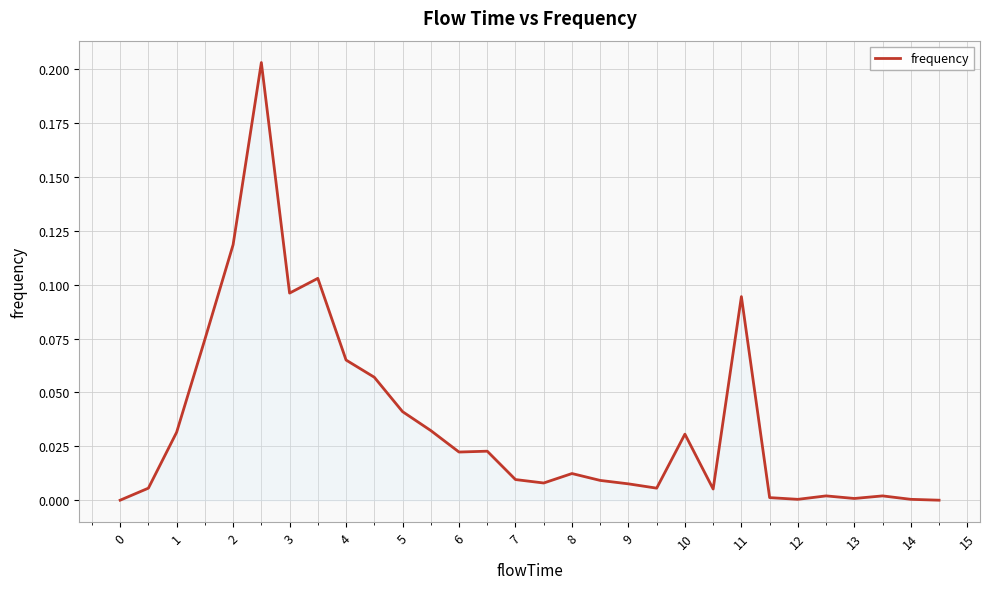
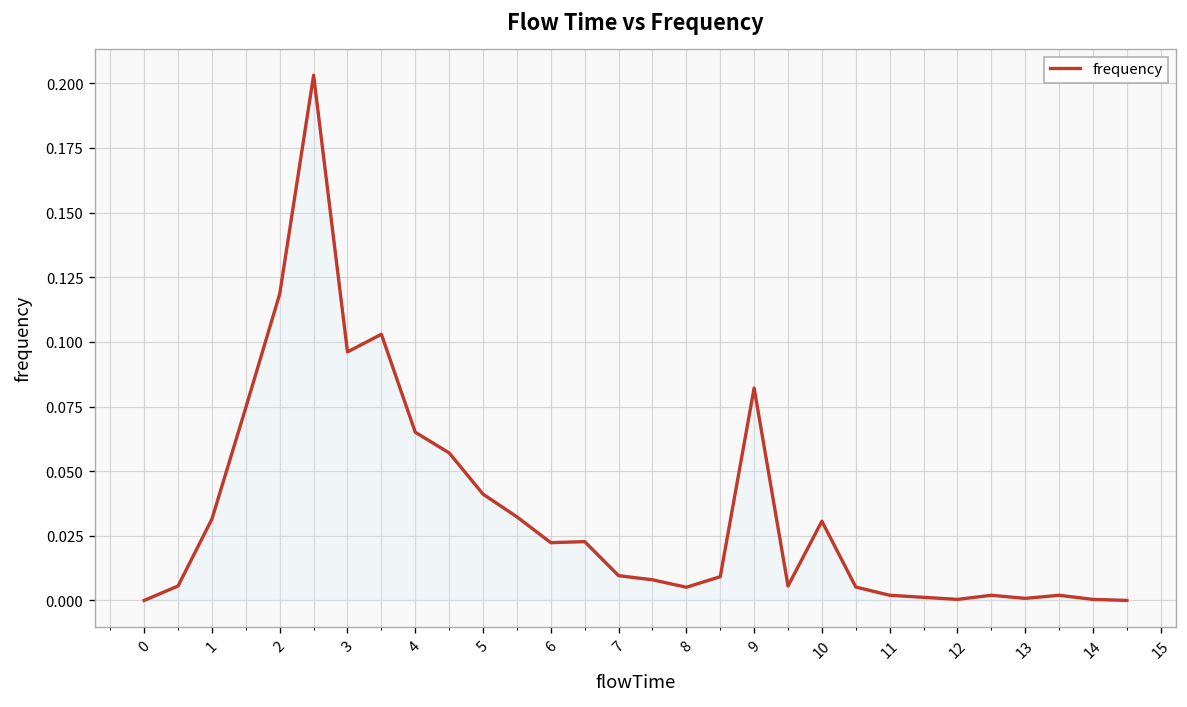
8: 0.012 -> 0.005
9: 0.008 -> 0.082
11: 0.094 -> 0.002
